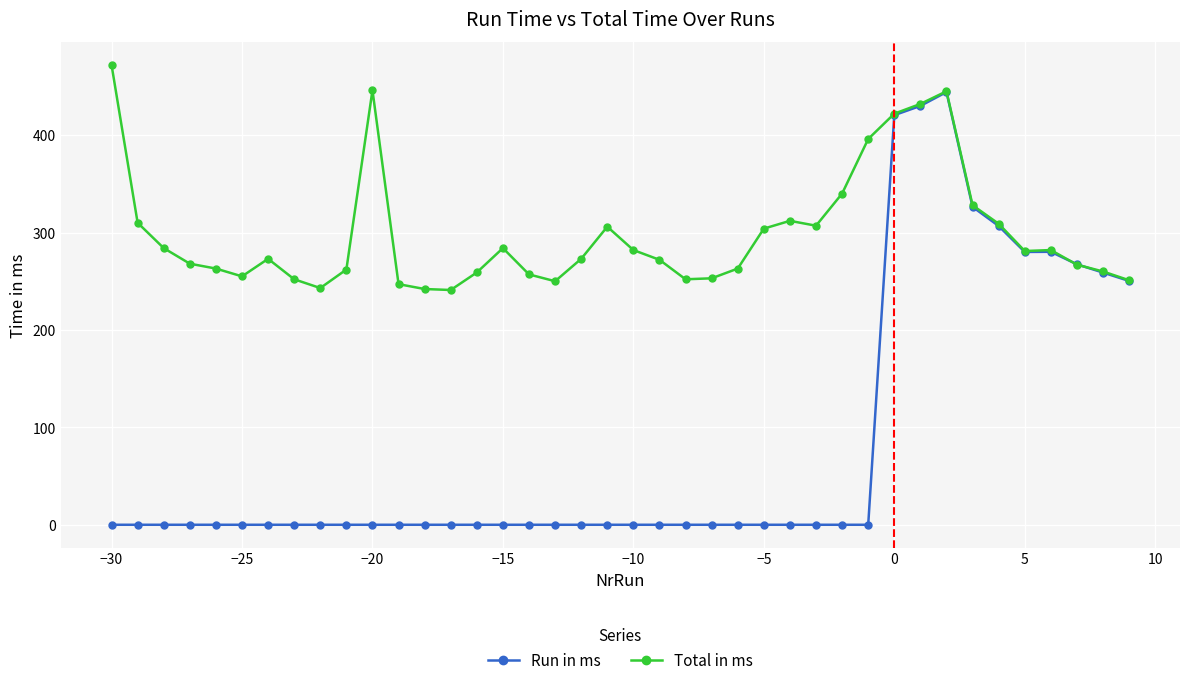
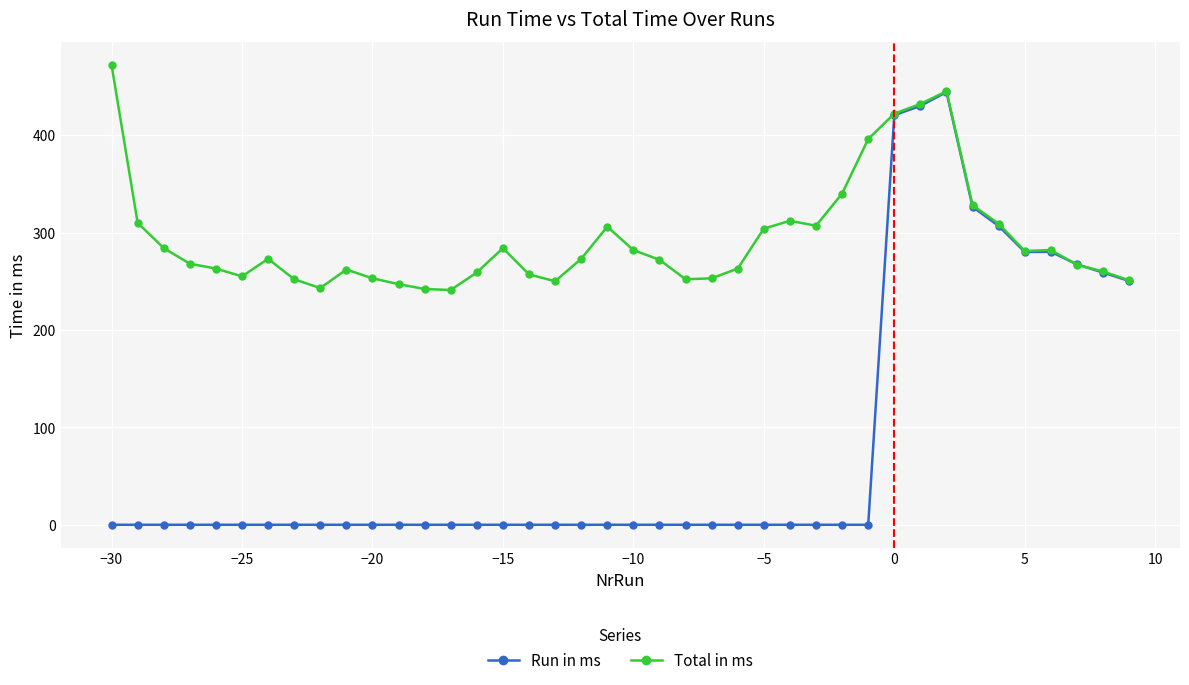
Total in ms, −20: 450 -> 250
